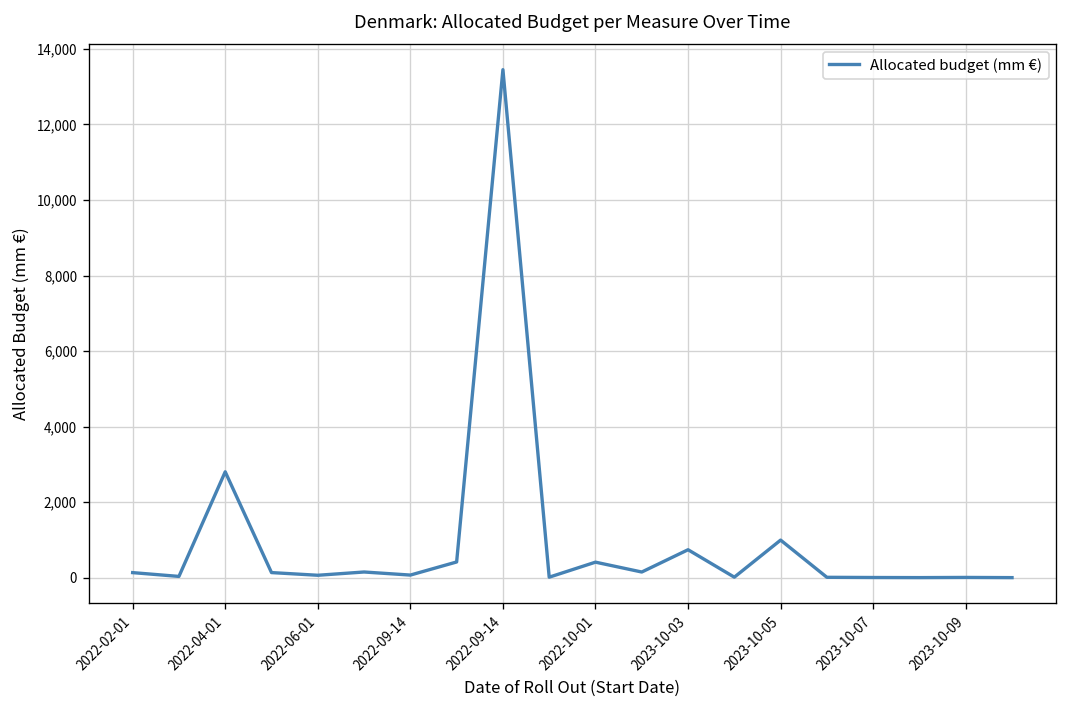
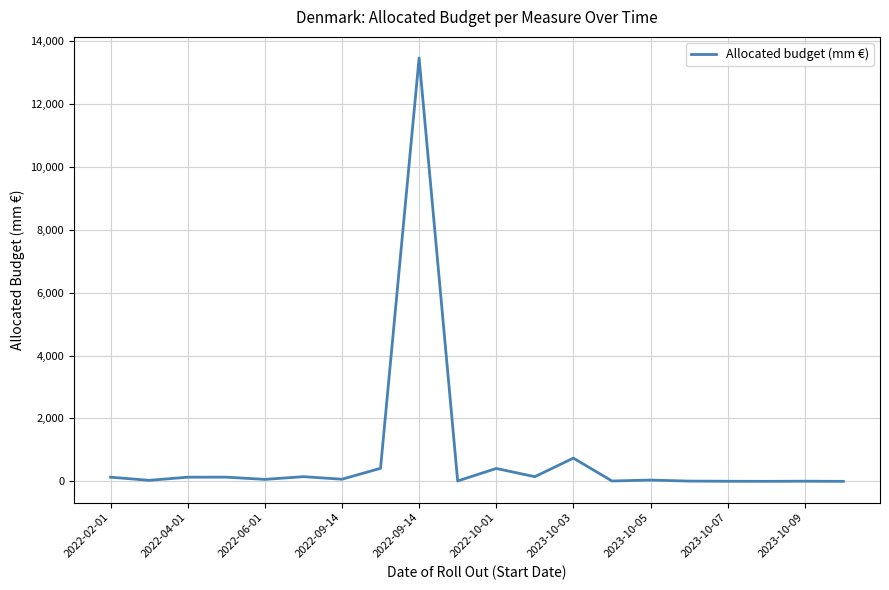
2022-04-01: 2,800 -> 100
2023-10-05: 1,000 -> 0
